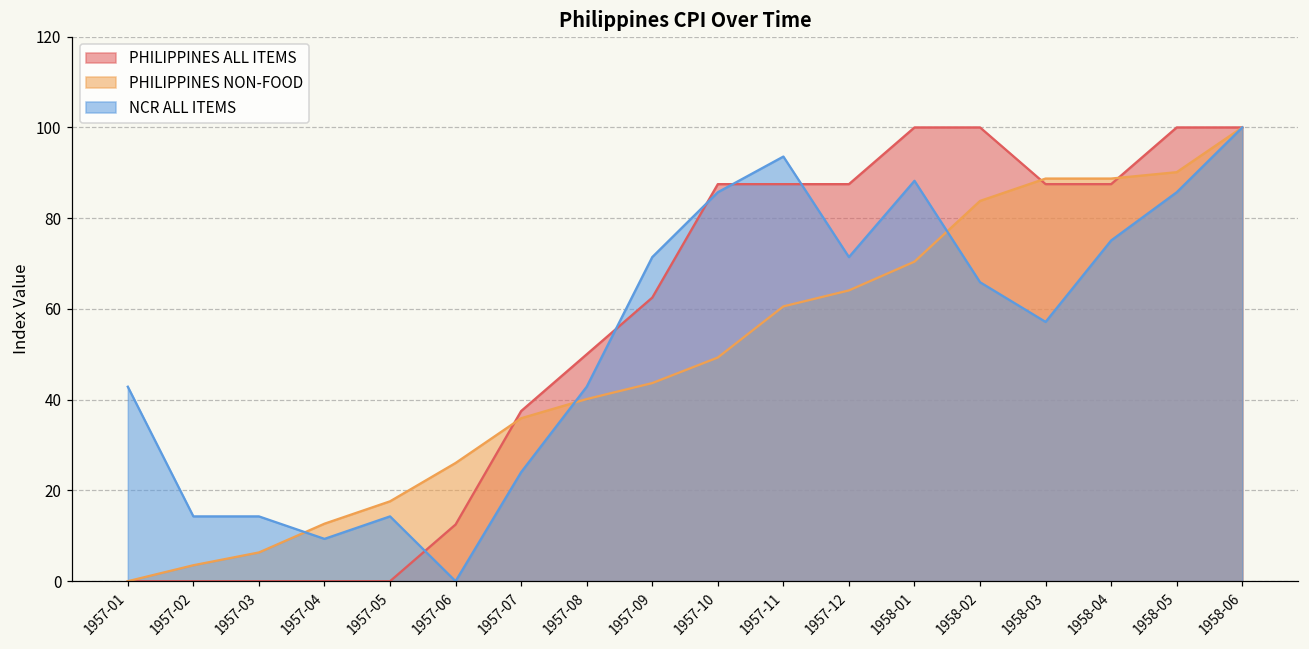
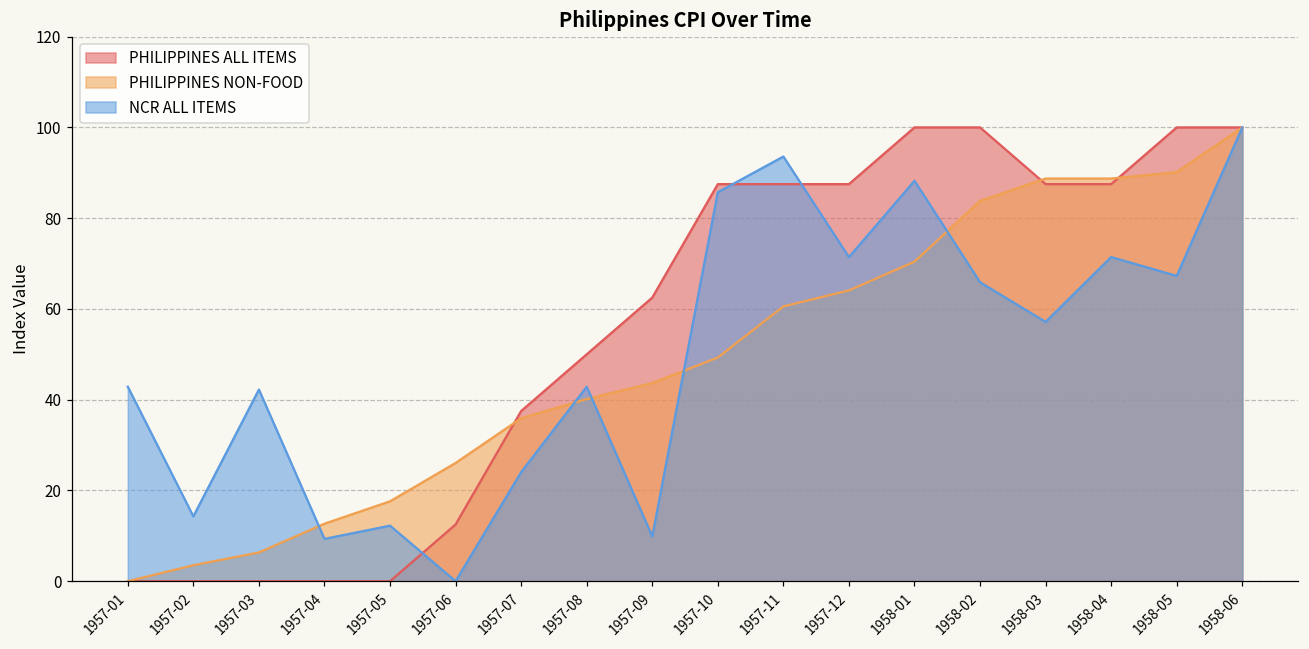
NCR ALL ITEMS, 1957-03: 14 -> 42
NCR ALL ITEMS, 1957-05: 14 -> 12
NCR ALL ITEMS, 1957-09: 71 -> 10
NCR ALL ITEMS, 1958-04: 75 -> 71
NCR ALL ITEMS, 1958-05: 86 -> 67
